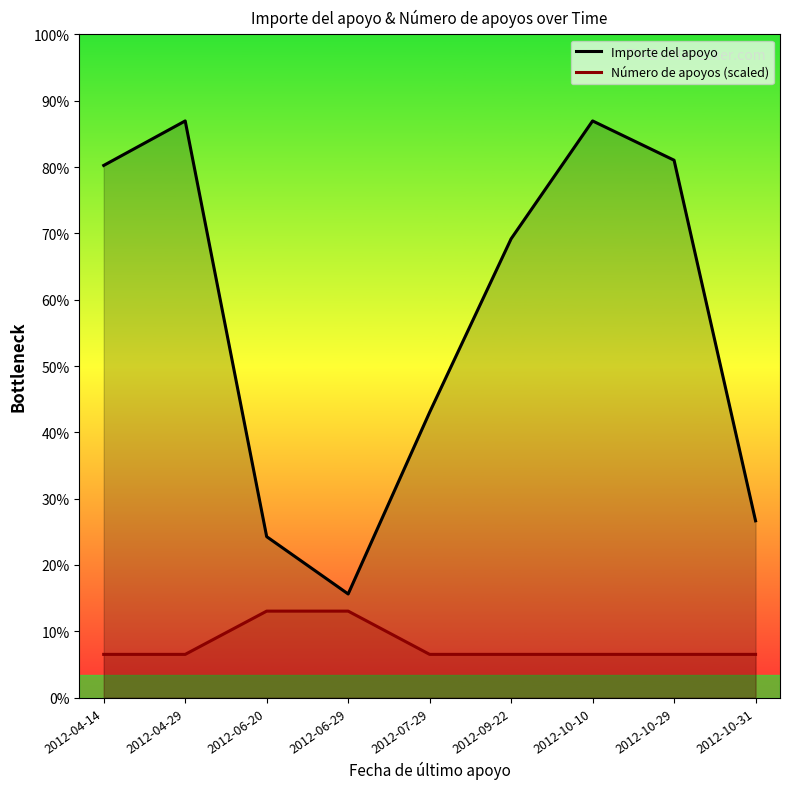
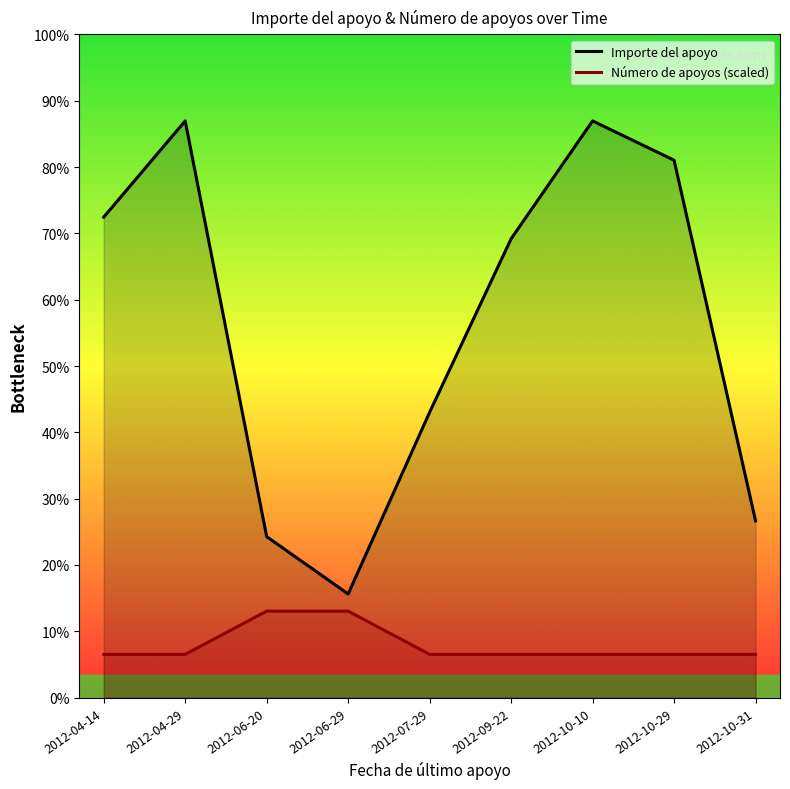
Importe del apoyo, 2012-04-14: 80% -> 72%
